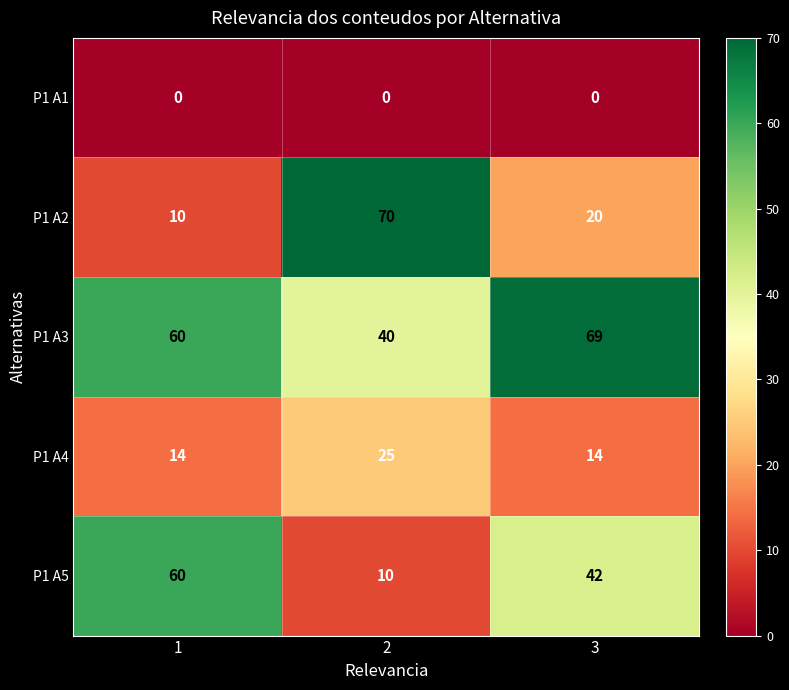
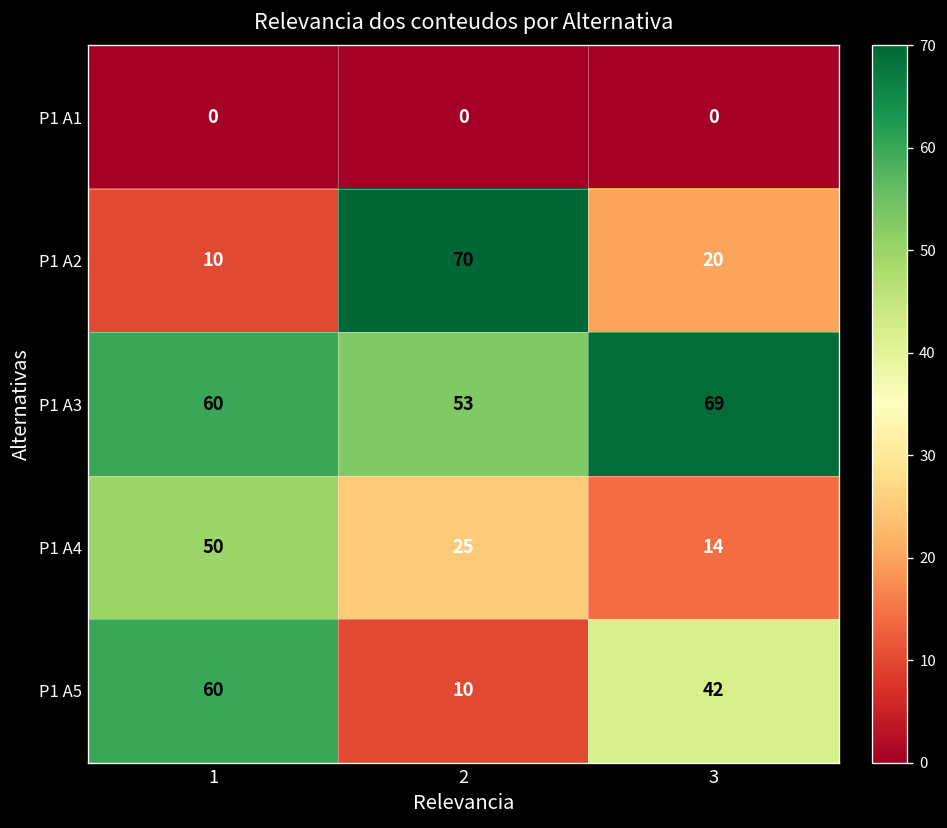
P1 A3, 2: 40 -> 53
P1 A4, 1: 14 -> 50
